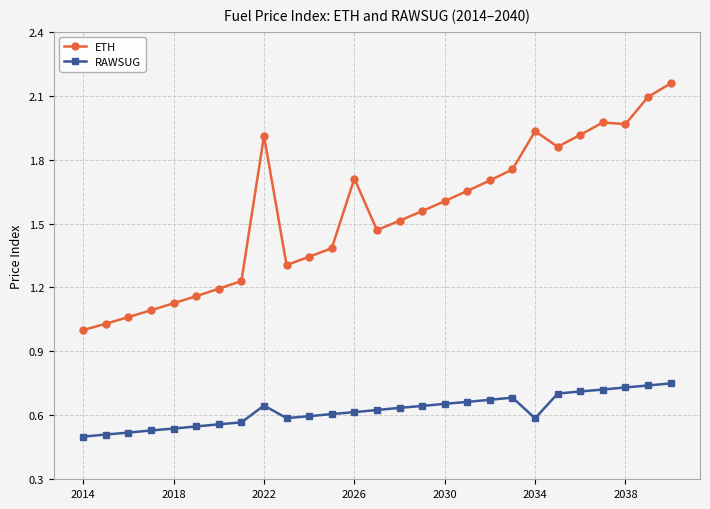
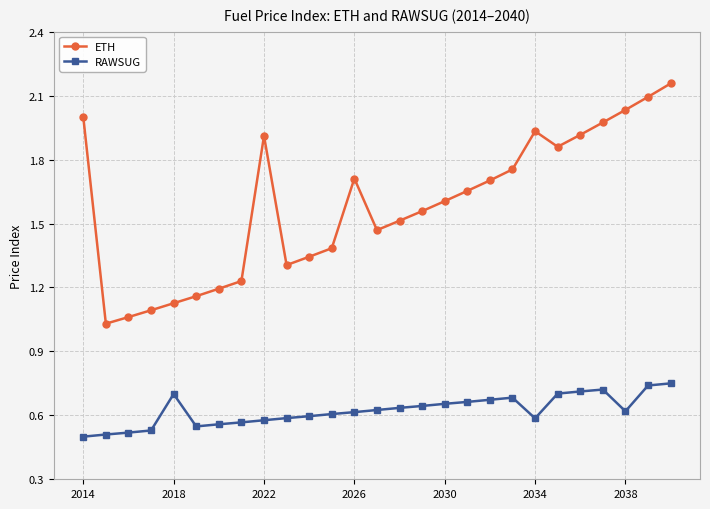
ETH, 2014: 1 -> 2
RAWSUG, 2018: 0.54 -> 0.70
RAWSUG, 2022: 0.65 -> 0.58
ETH, 2038: 1.97 -> 2.03
RAWSUG, 2038: 0.73 -> 0.62
